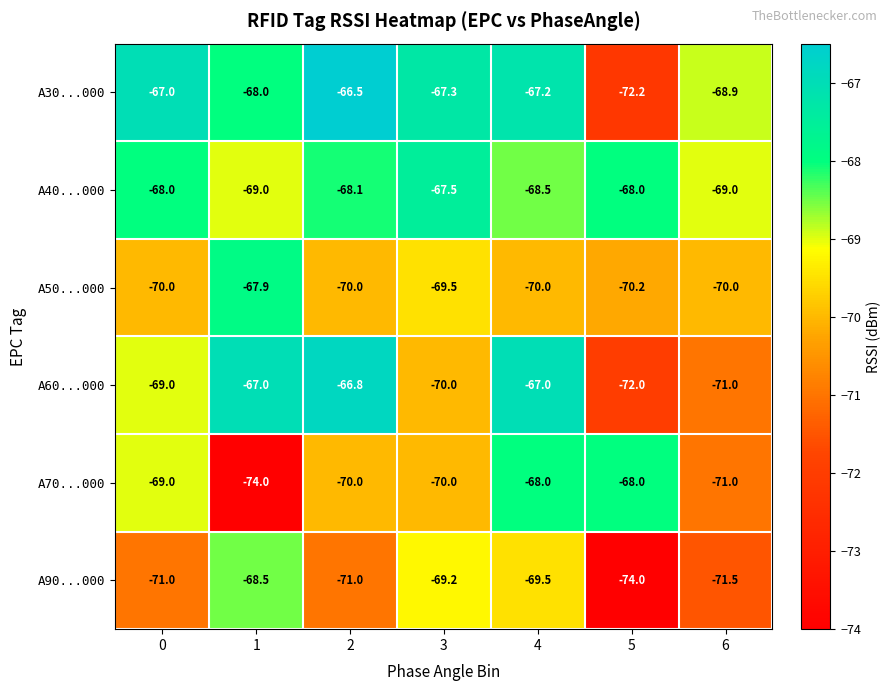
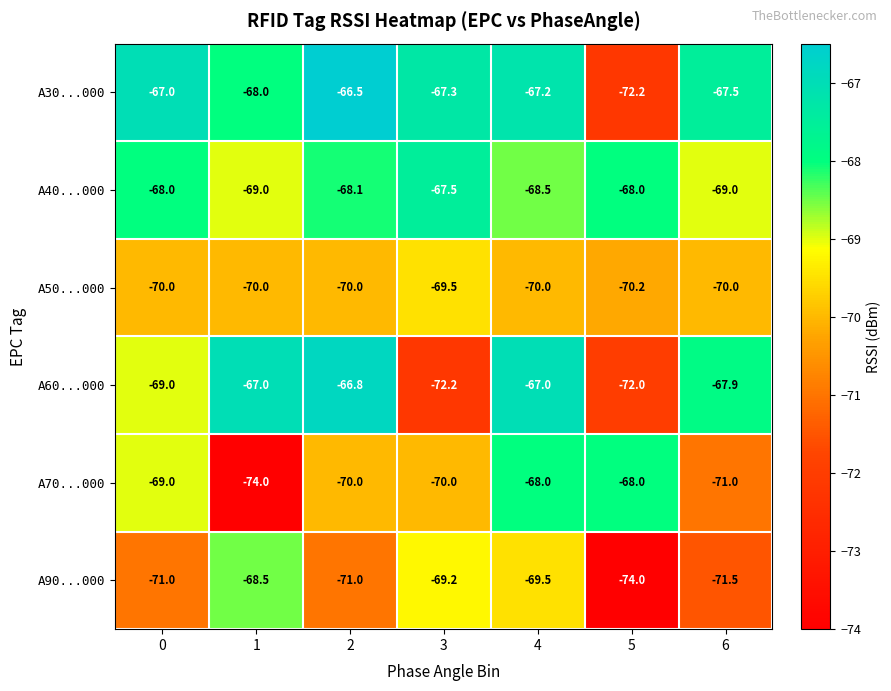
A30...000, 6: -68.9 -> -67.5
A50...000, 1: -67.9 -> -70.0
A60...000, 3: -70.0 -> -72.2
A60...000, 6: -71.0 -> -67.9
